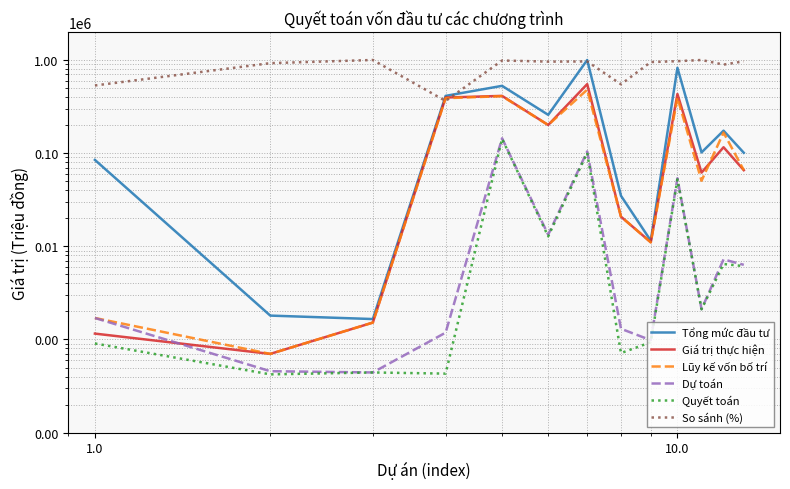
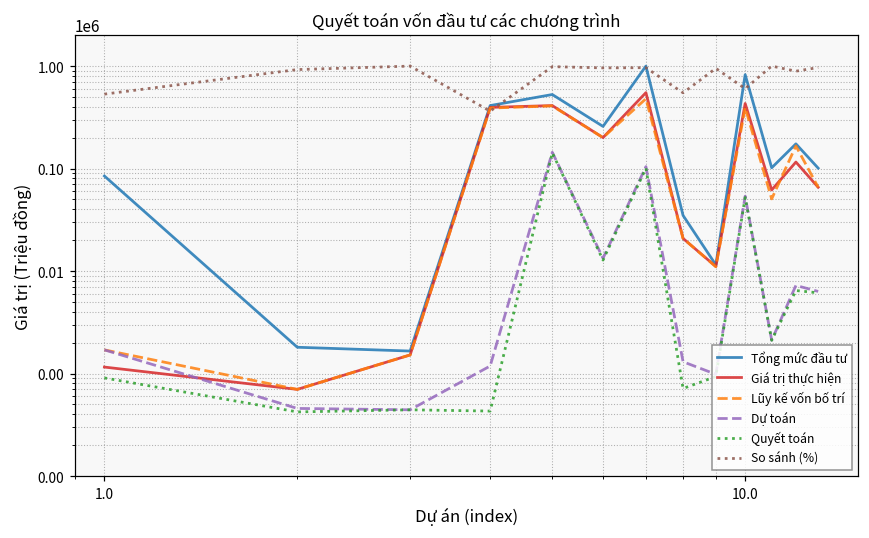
So sánh (%), 10.0: 1000000 -> 600000
